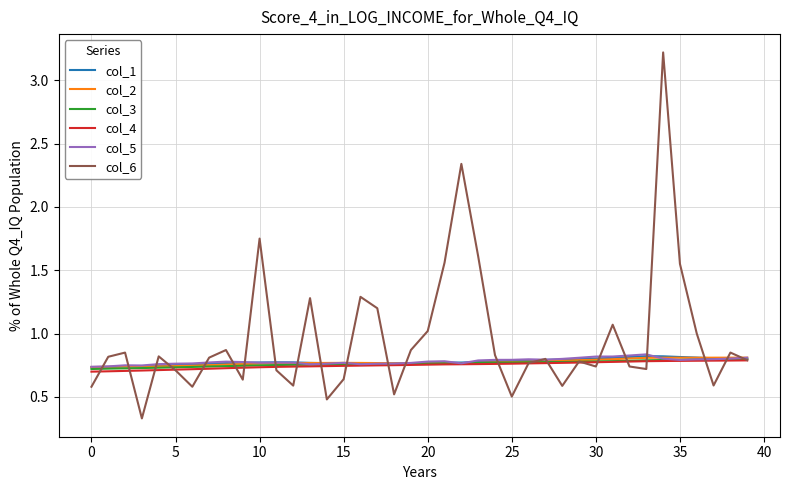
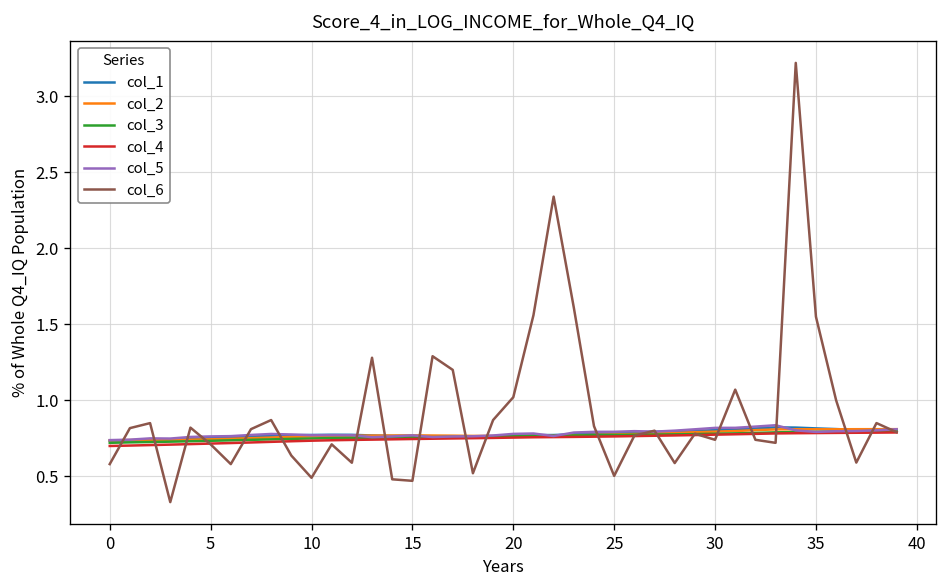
col_6, 10: 1.75 -> 0.49
col_6, 15: 0.64 -> 0.47
